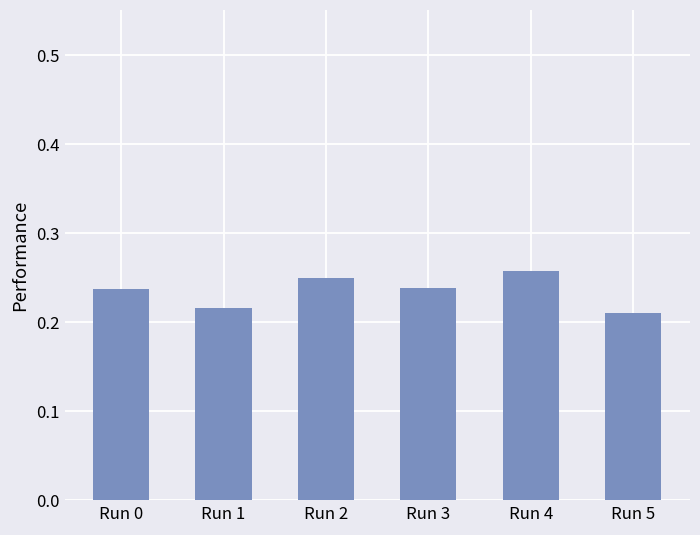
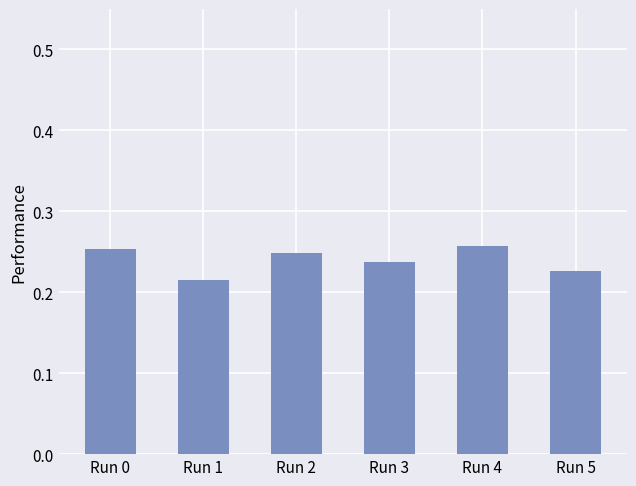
Run 0: 0.24 -> 0.25
Run 5: 0.21 -> 0.23
